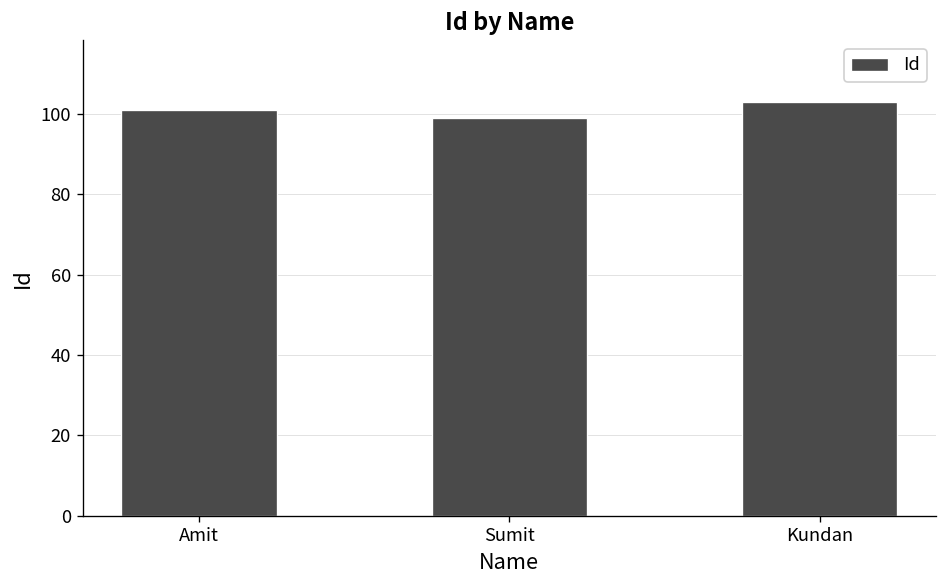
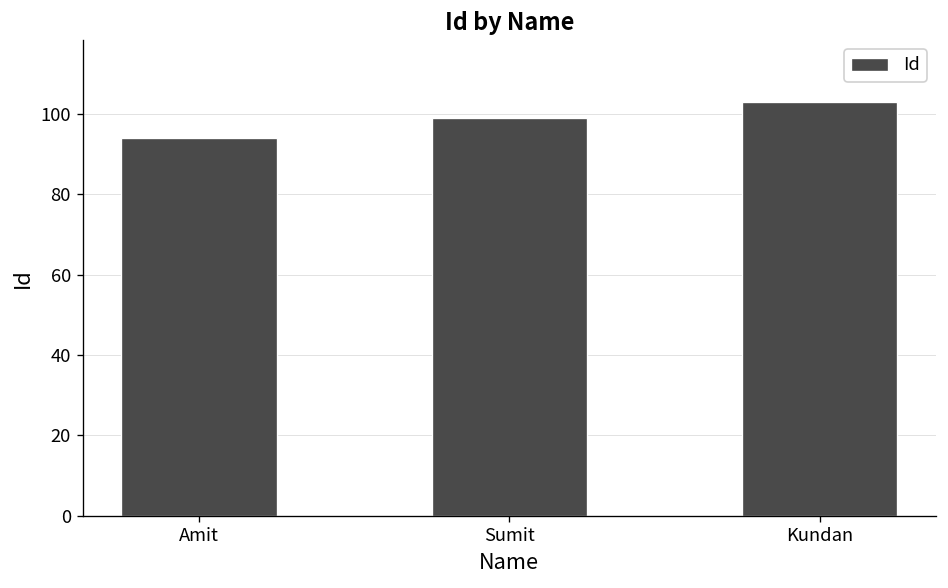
Amit: 101 -> 94
